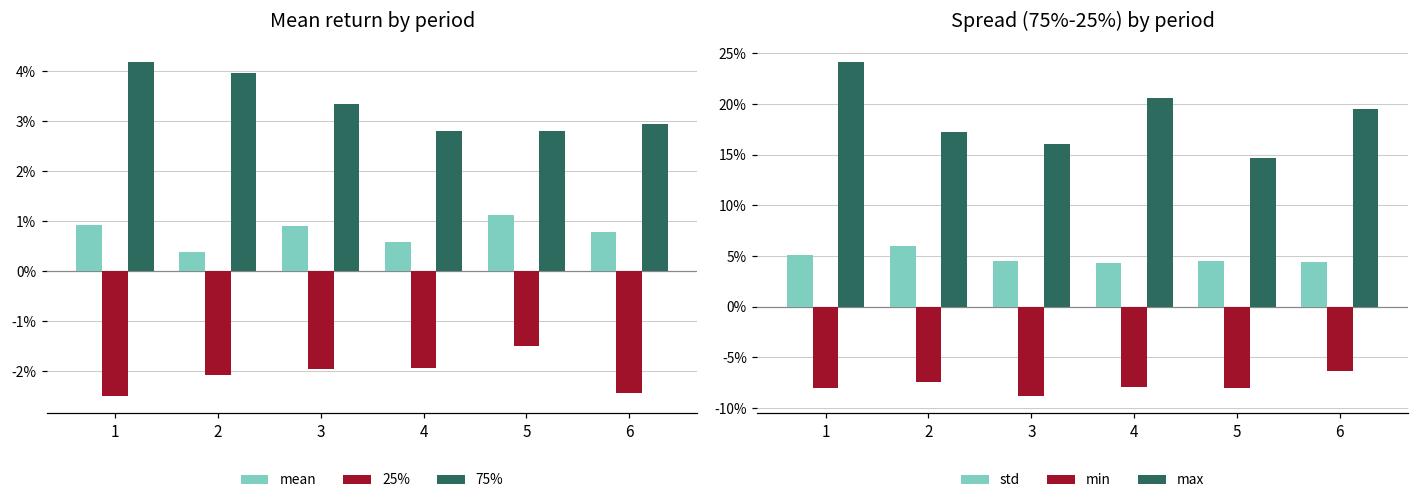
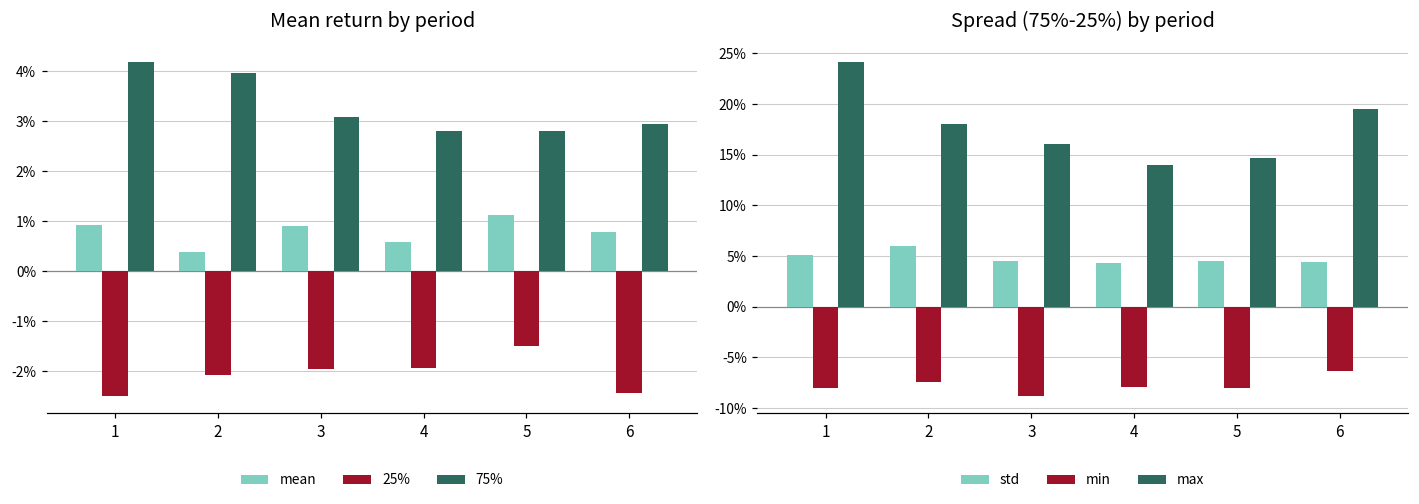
Mean return by period, 75%, 3: 3.3% -> 3.1%
Spread (75%-25%) by period, max, 2: 17% -> 18%
Spread (75%-25%) by period, max, 4: 21% -> 14%
